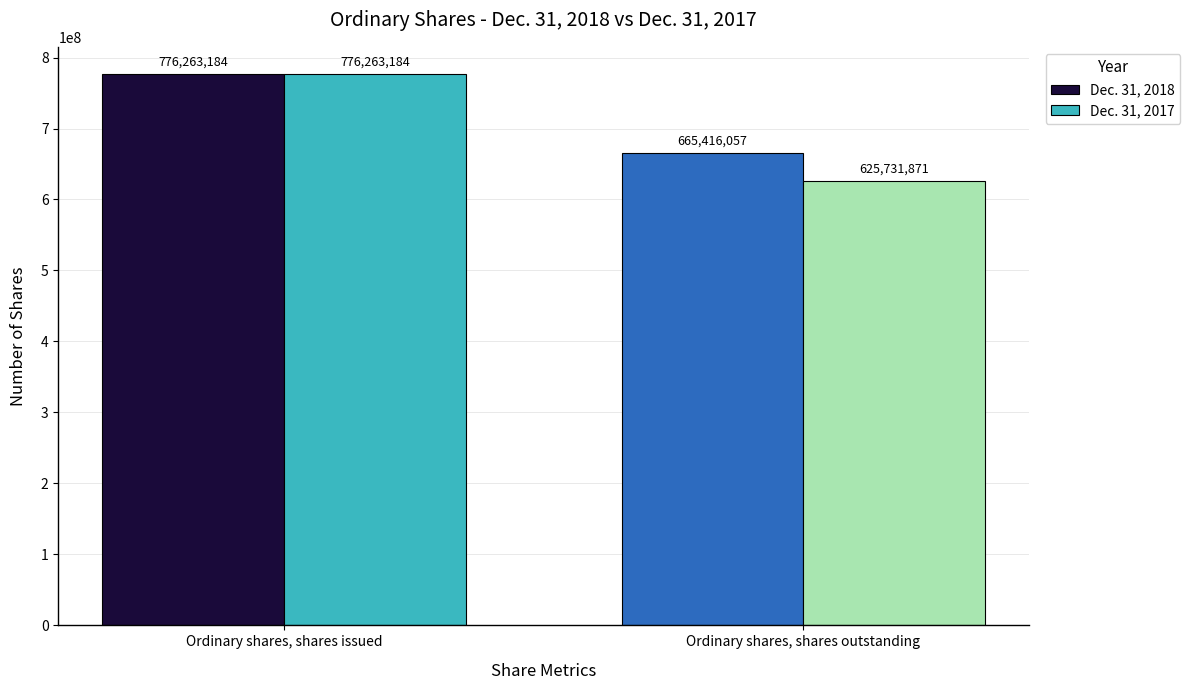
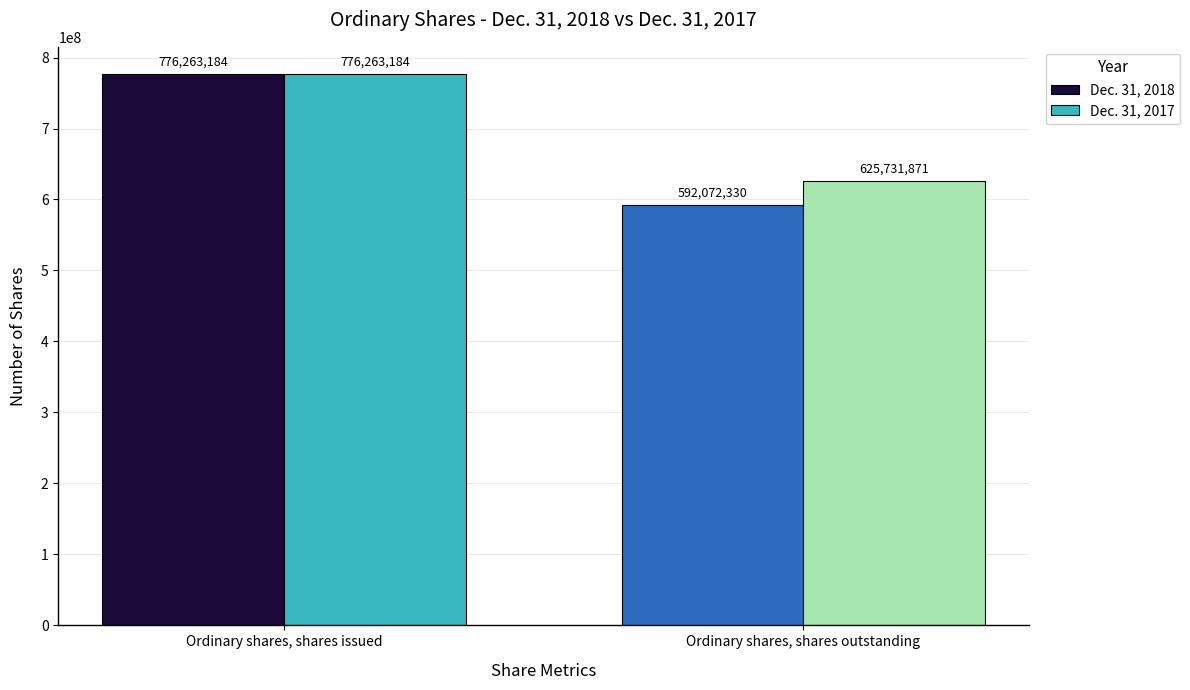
Dec. 31, 2018, Ordinary shares, shares outstanding: 665,416,057 -> 592,072,330
